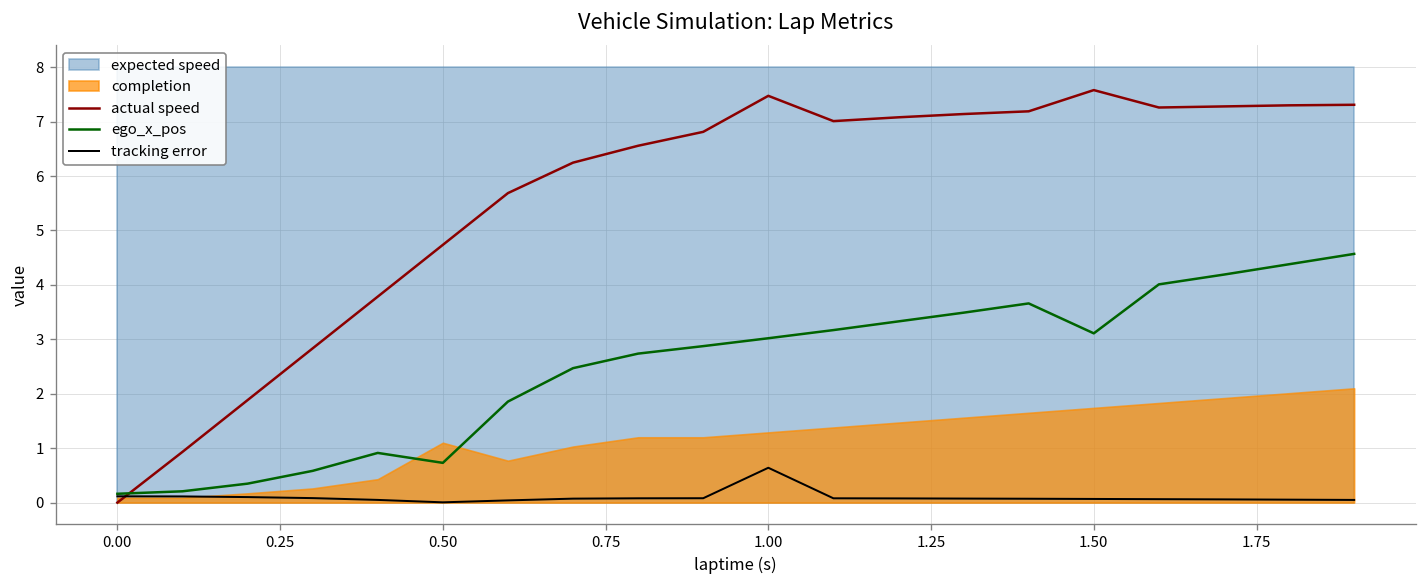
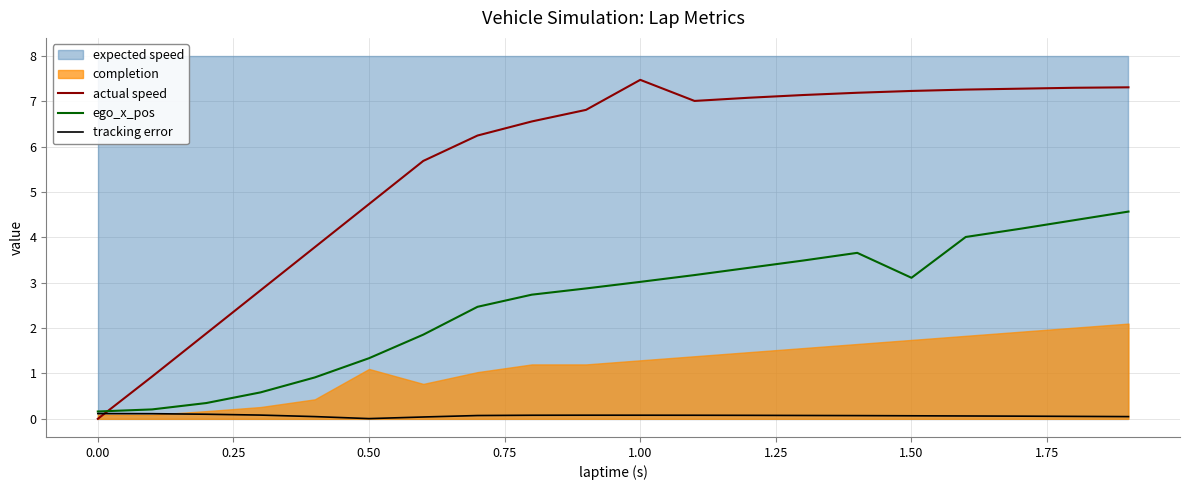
ego_x_pos, 0.50: 0.7 -> 1.3
tracking error, 1.00: 0.6 -> 0.1
actual speed, 1.50: 7.6 -> 7.2
